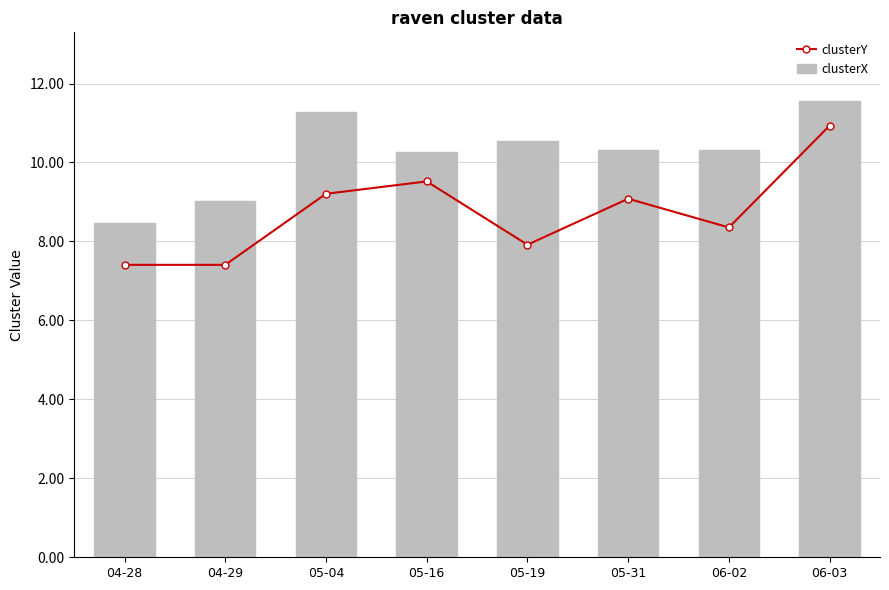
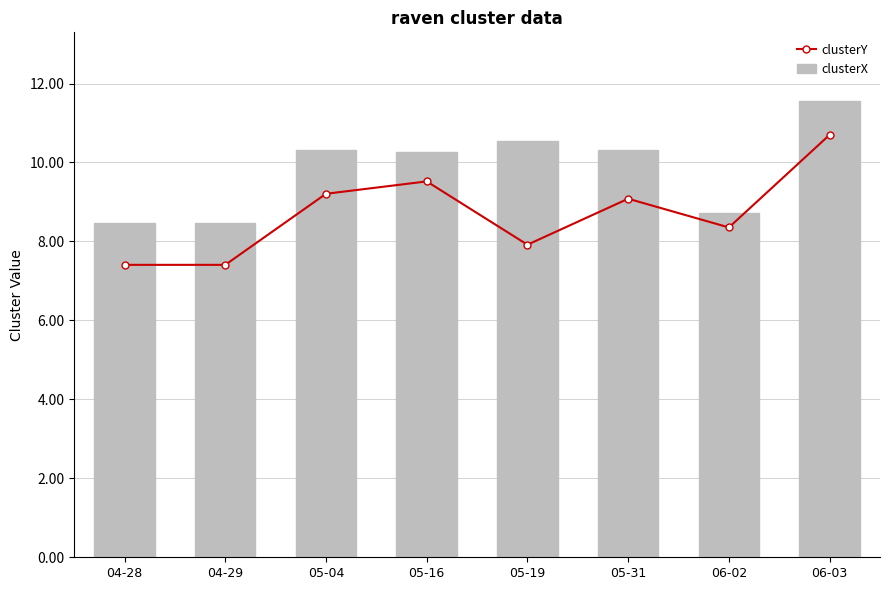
clusterX, 04-29: 9.0 -> 8.5
clusterX, 05-04: 11.3 -> 10.3
clusterX, 06-02: 10.3 -> 8.7
clusterY, 06-03: 10.9 -> 10.7
